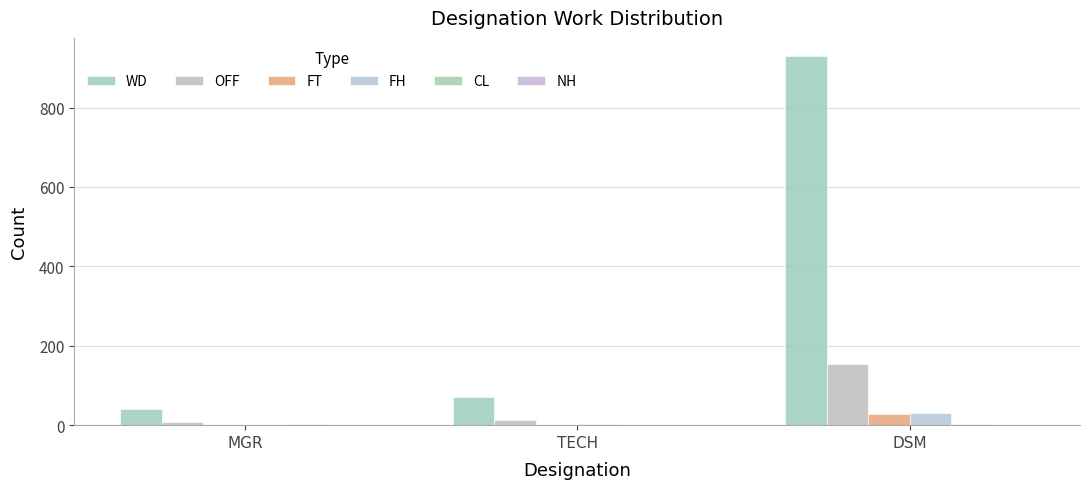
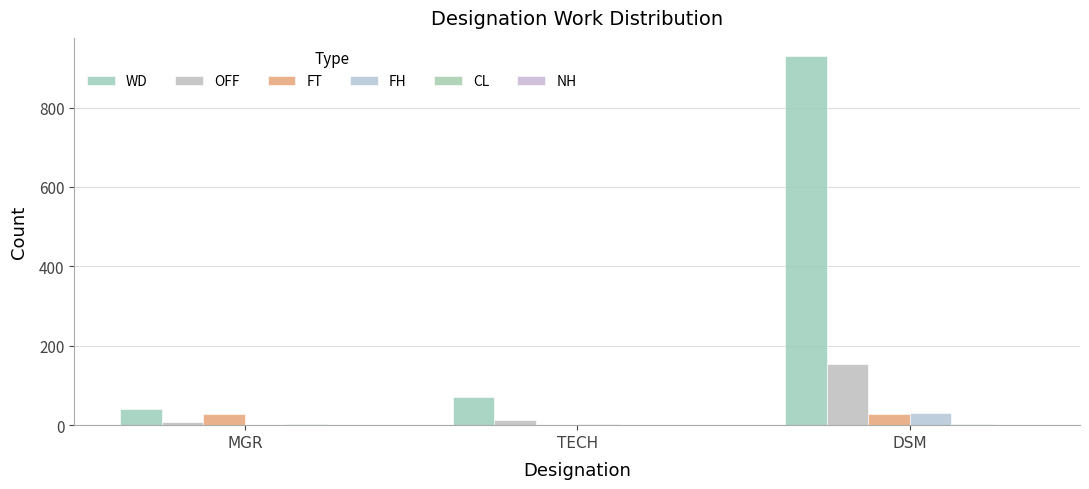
FT, MGR: 0 -> 30
